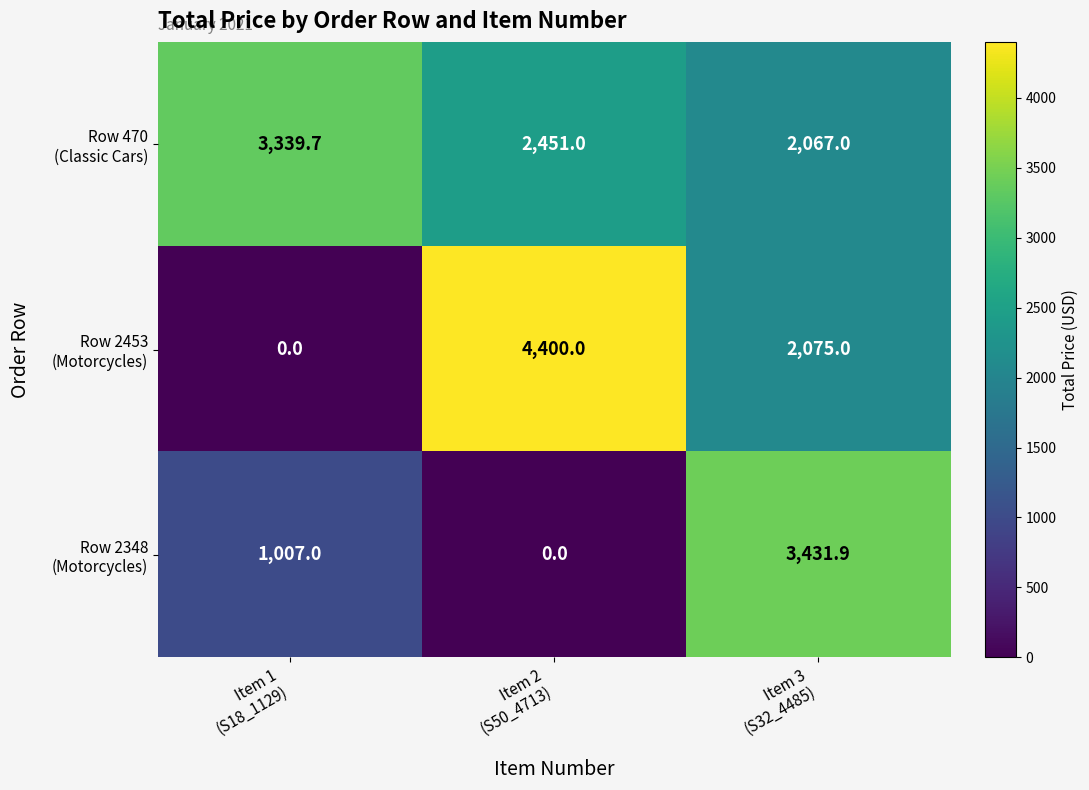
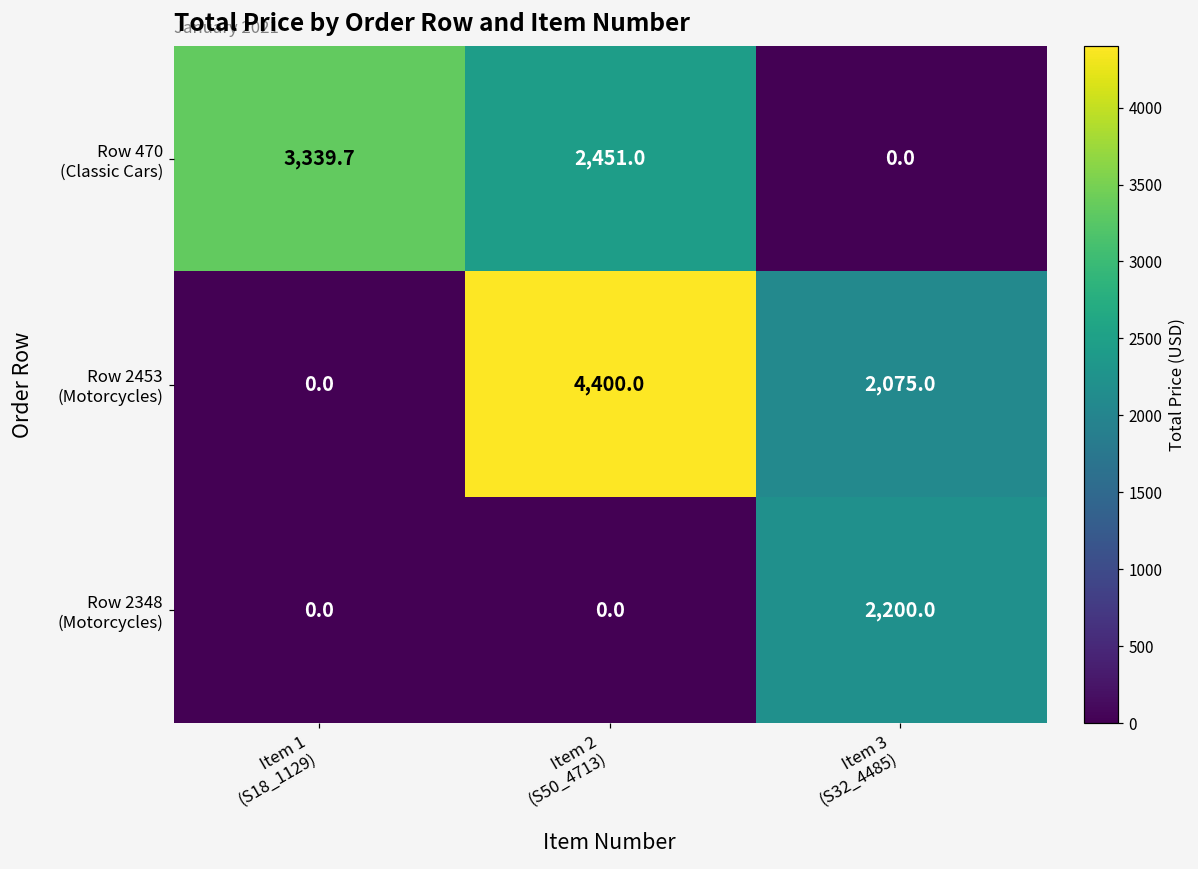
Row 470 (Classic Cars), Item 3 (S32_4485): 2,067.0 -> 0.0
Row 2348 (Motorcycles), Item 1 (S18_1129): 1,007.0 -> 0.0
Row 2348 (Motorcycles), Item 3 (S32_4485): 3,431.9 -> 2,200.0
